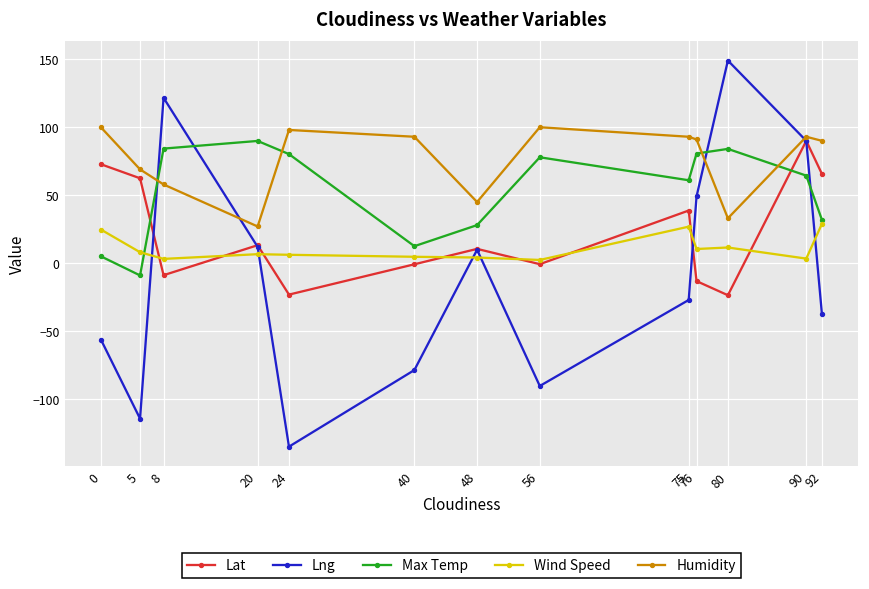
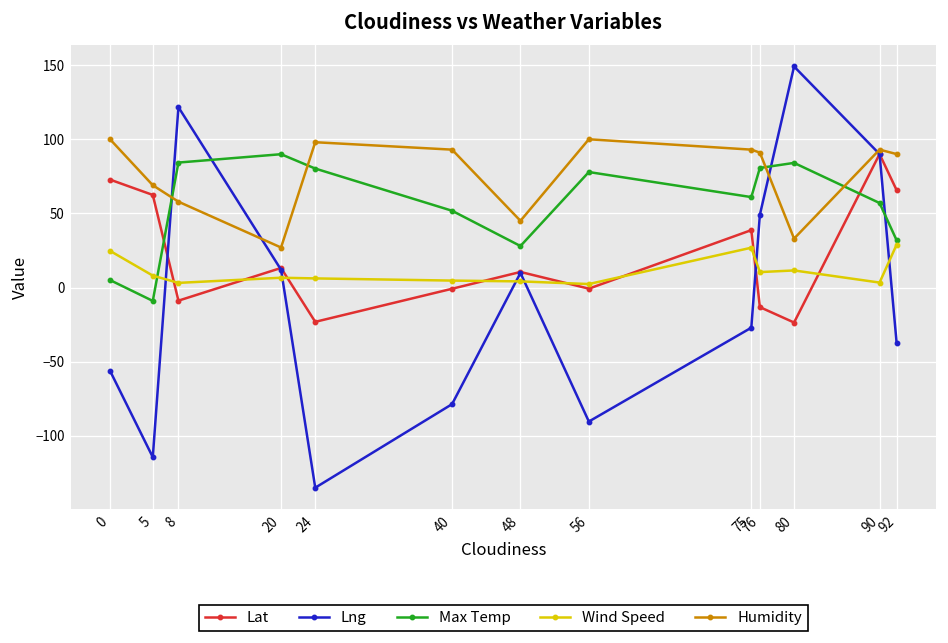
Max Temp, 40: 13 -> 52
Max Temp, 90: 64 -> 57
